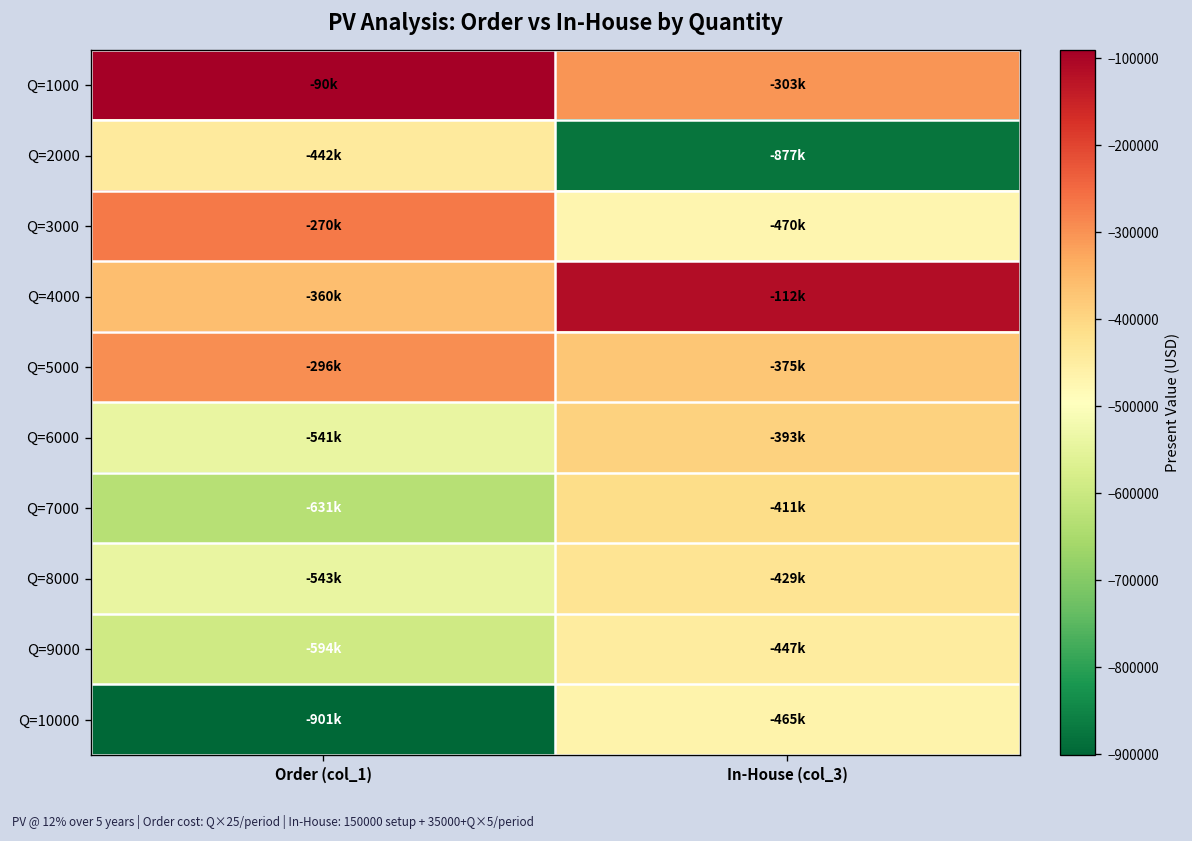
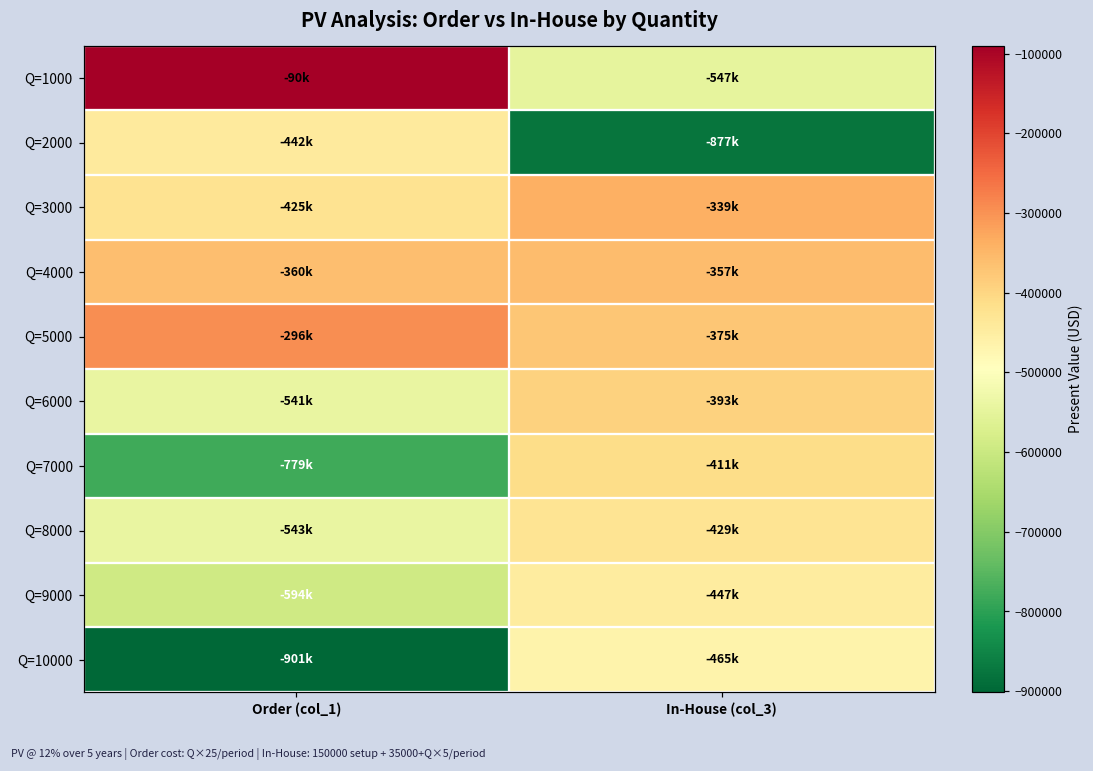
Q=1000, In-House (col_3): -303k -> -547k
Q=3000, Order (col_1): -270k -> -425k
Q=3000, In-House (col_3): -470k -> -339k
Q=4000, In-House (col_3): -112k -> -357k
Q=7000, Order (col_1): -631k -> -779k
